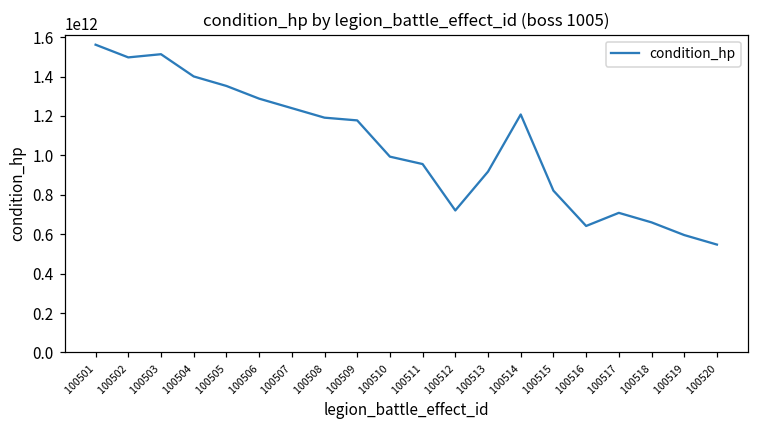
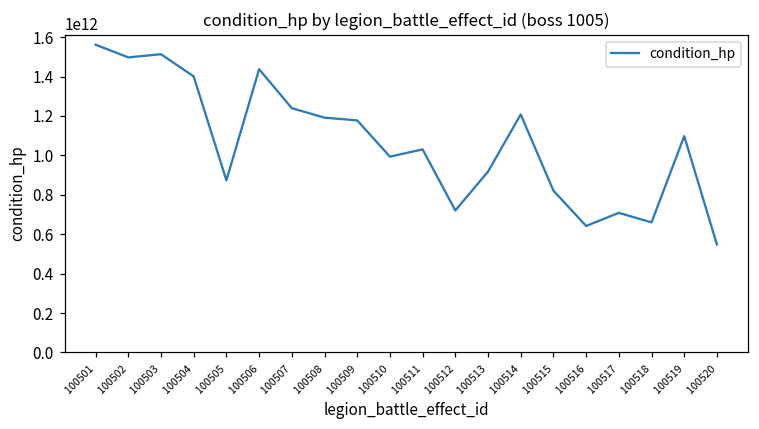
100505: 1350000000000 -> 870000000000
100506: 1290000000000 -> 1440000000000
100511: 960000000000 -> 1030000000000
100519: 600000000000 -> 1100000000000
